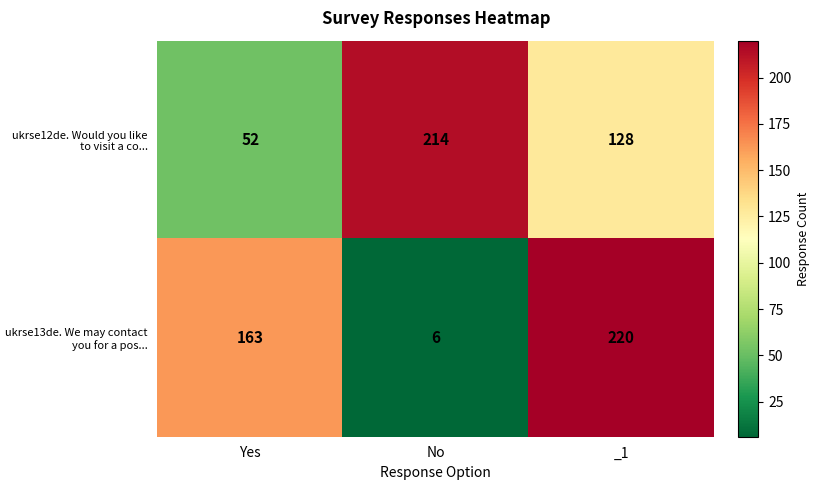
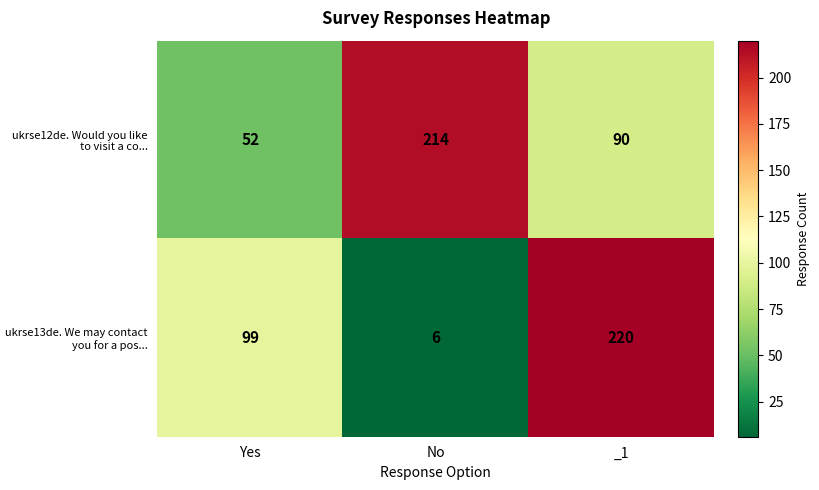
ukrse12de. Would you like to visit a co..., _1: 128 -> 90
ukrse13de. We may contact you for a pos..., Yes: 163 -> 99
